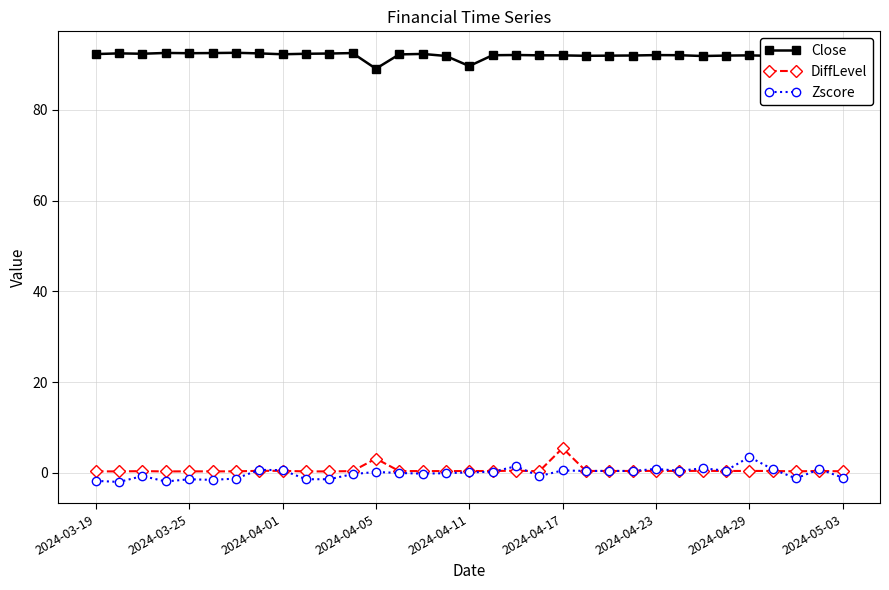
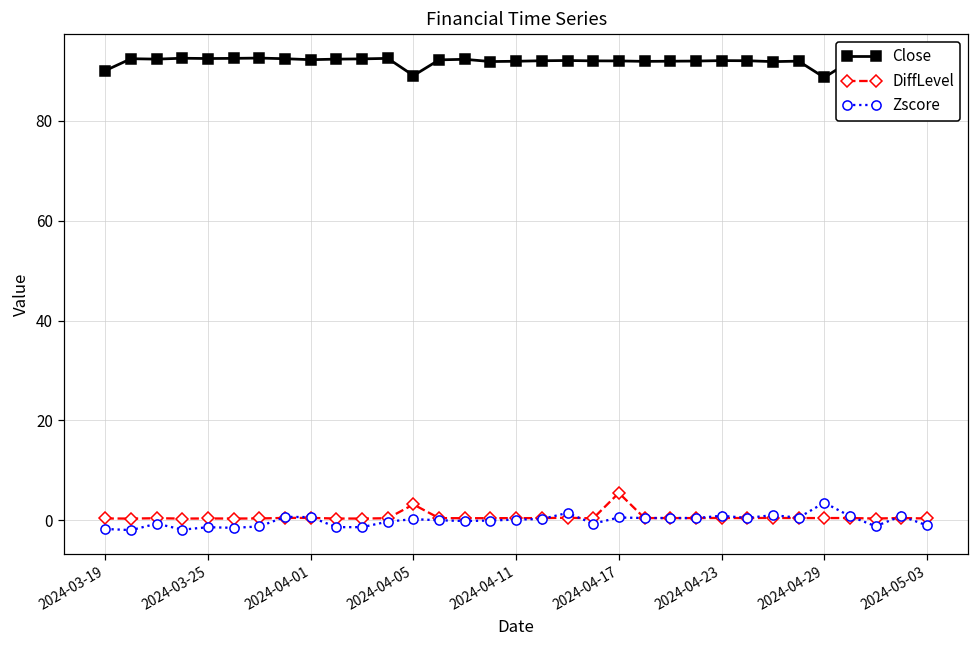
Close, 2024-03-19: 92 -> 90
Close, 2024-04-11: 90 -> 92
Close, 2024-04-29: 92 -> 89
